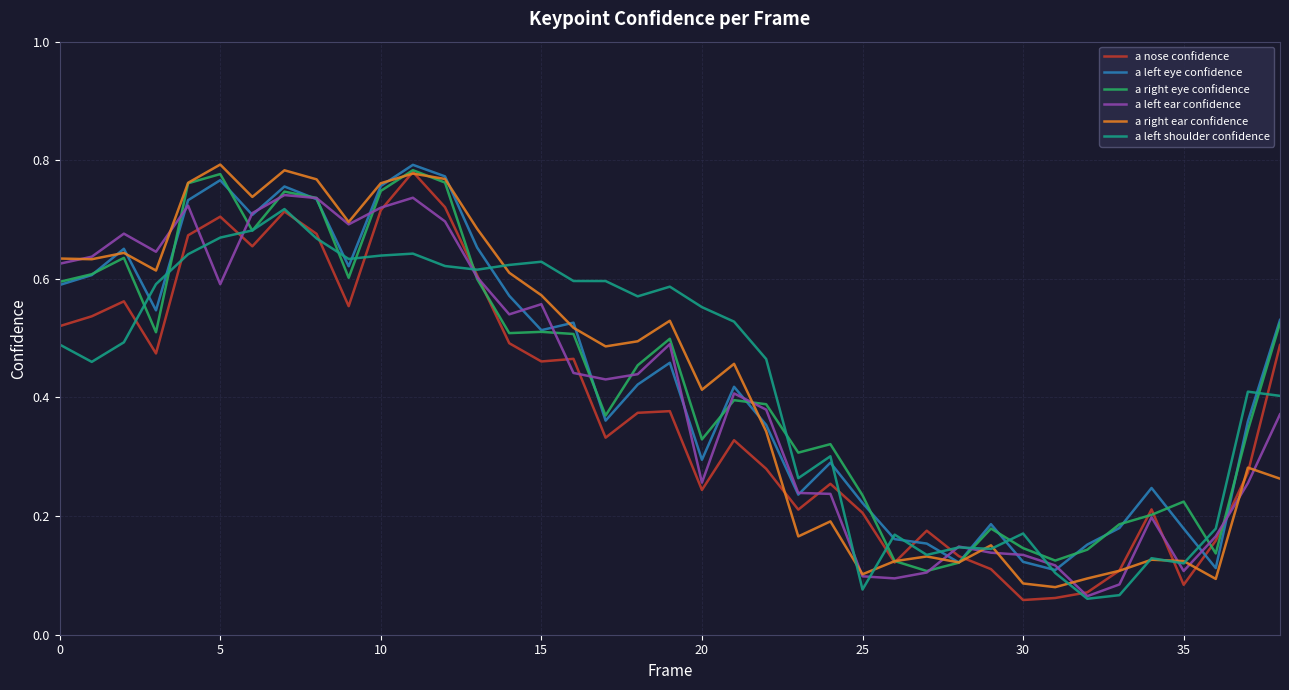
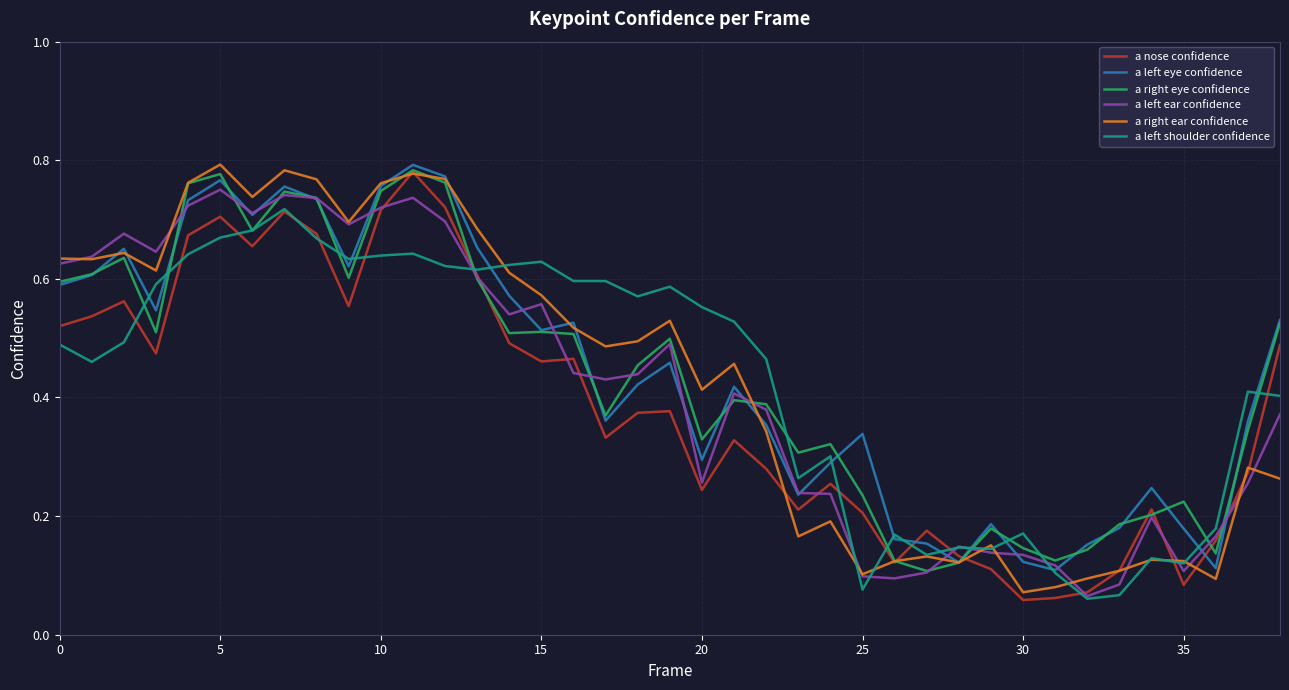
a left ear confidence, 5: 0.59 -> 0.75
a left eye confidence, 25: 0.22 -> 0.34
a right ear confidence, 30: 0.09 -> 0.07
